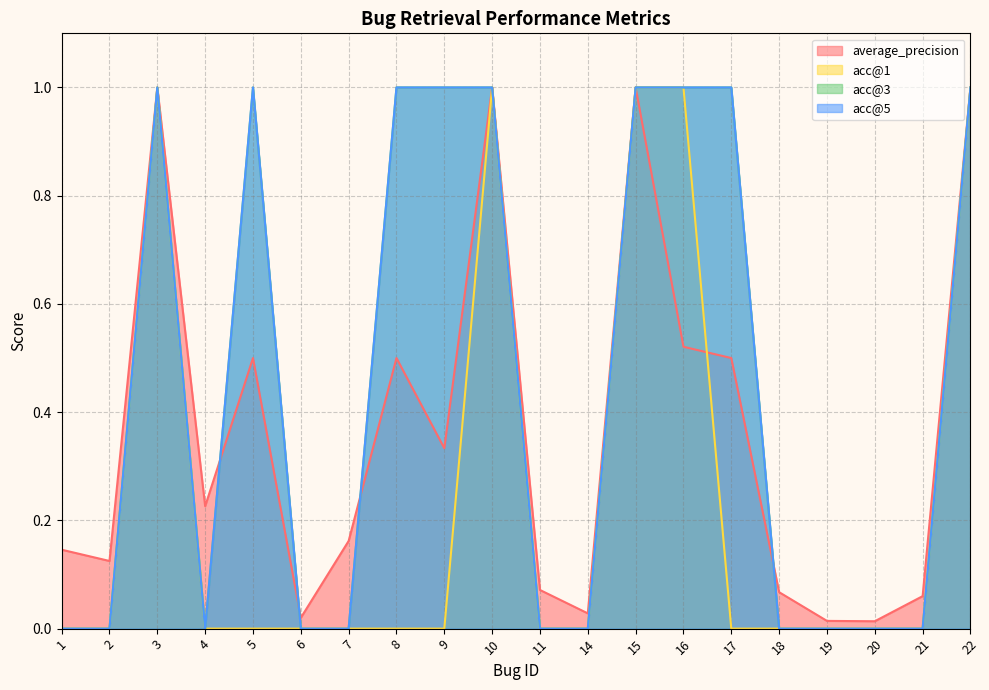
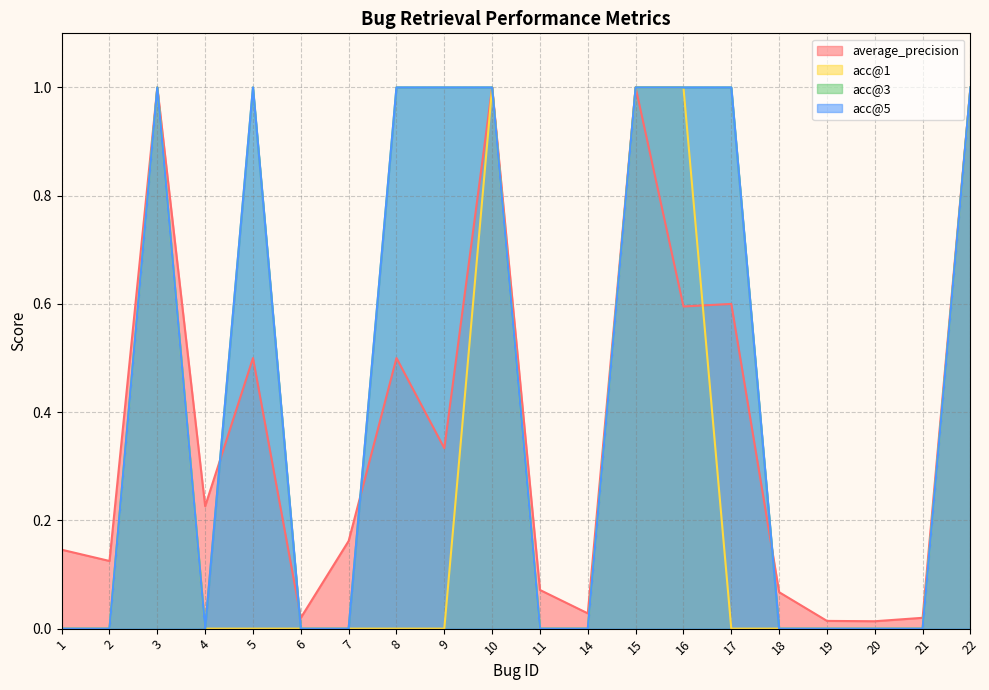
average_precision, 16: 0.52 -> 0.60
average_precision, 17: 0.5 -> 0.6
average_precision, 21: 0.06 -> 0.02
